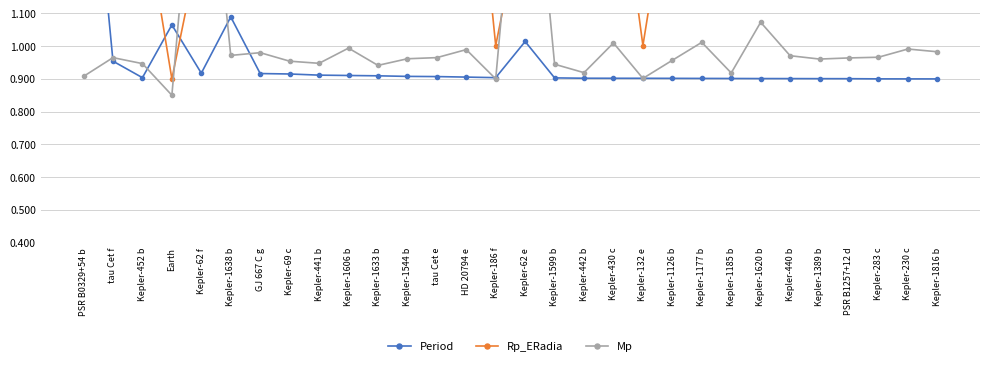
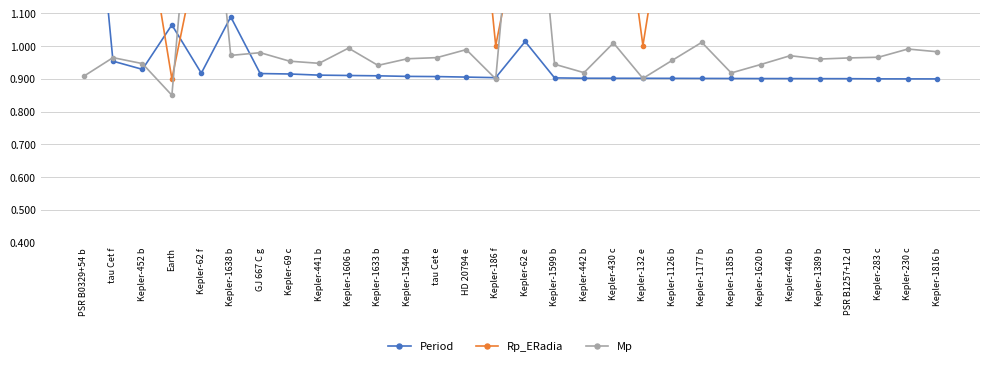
Period, Kepler-452 b: 0.90 -> 0.93
Mp, Kepler-1620 b: 1.07 -> 0.94
